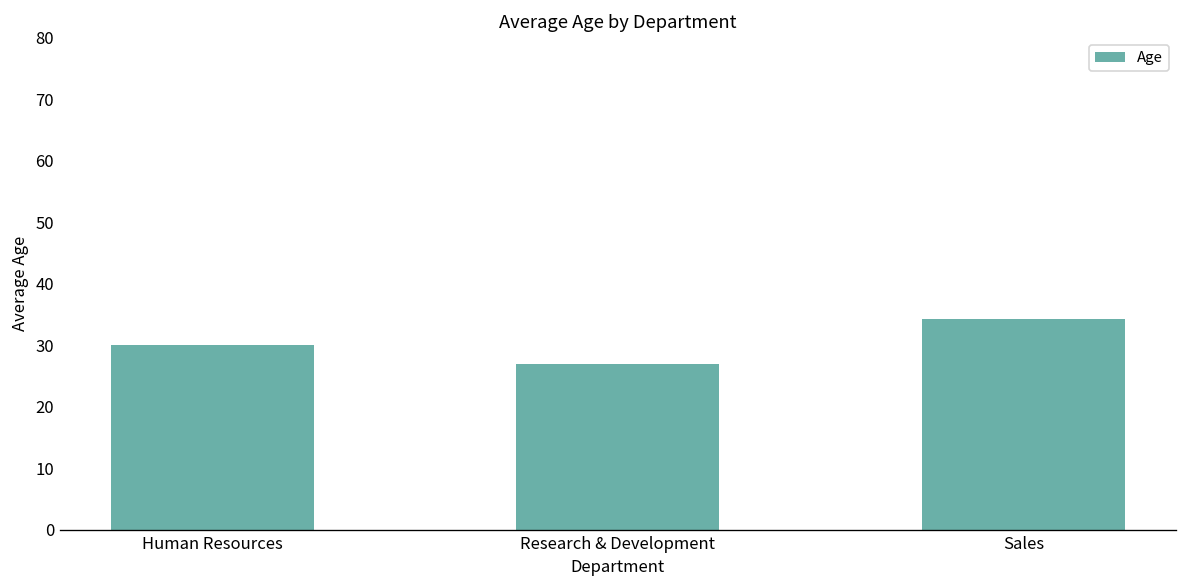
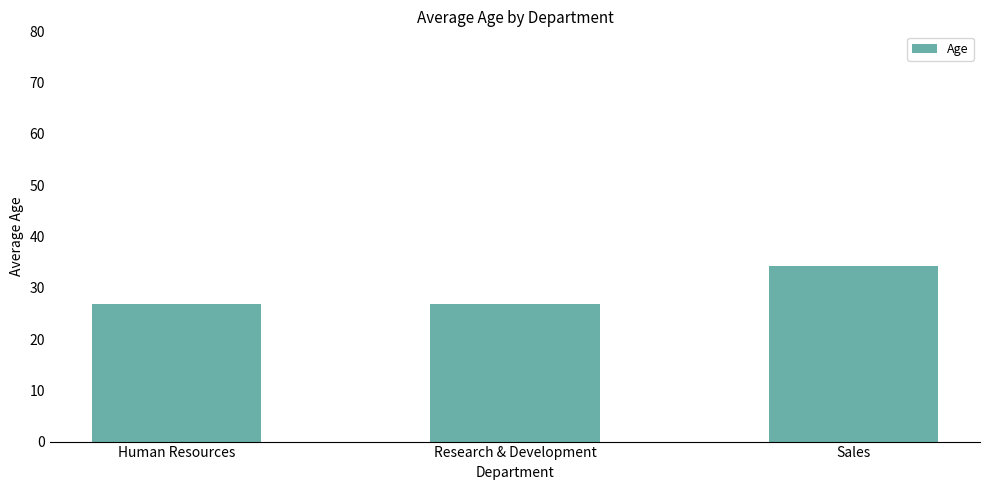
Human Resources: 30 -> 27
